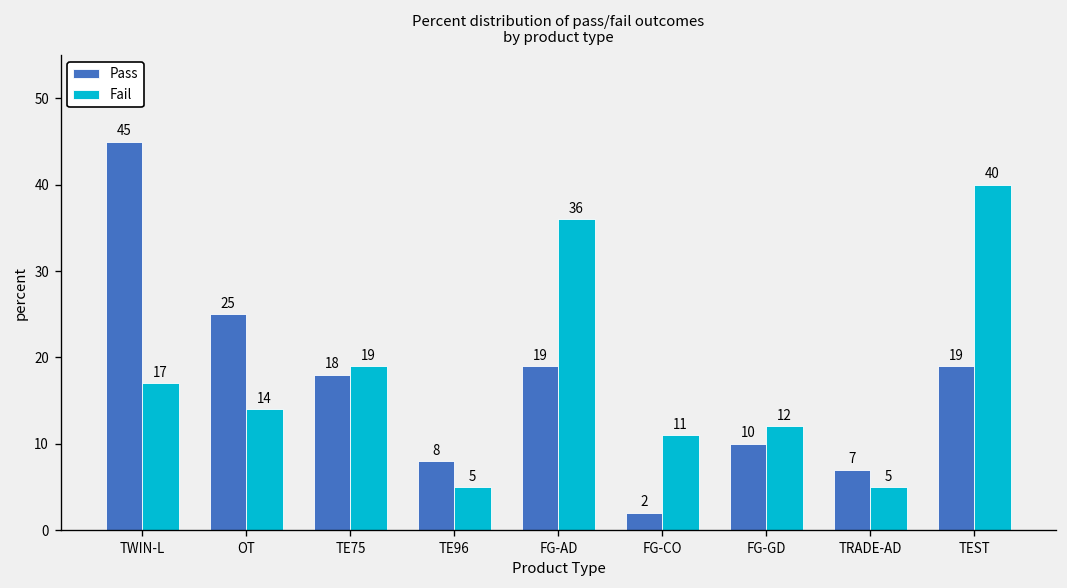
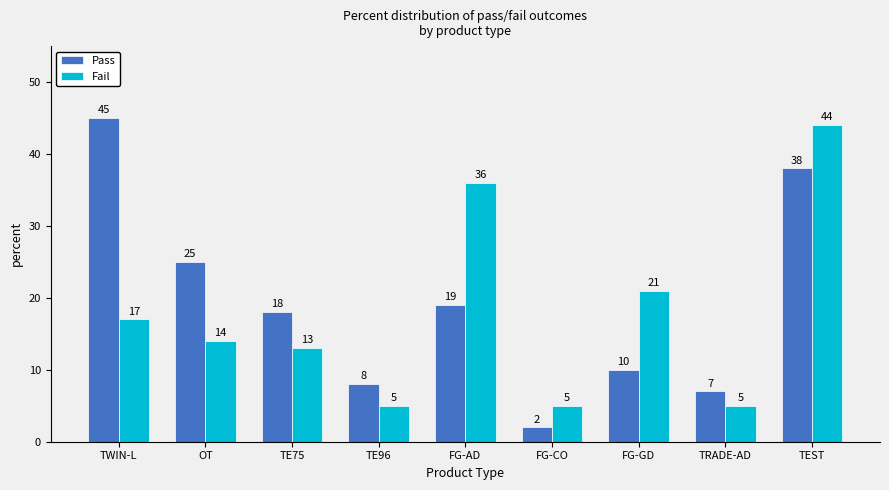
Fail, TE75: 19 -> 13
Fail, FG-CO: 11 -> 5
Fail, FG-GD: 12 -> 21
Pass, TEST: 19 -> 38
Fail, TEST: 40 -> 44
